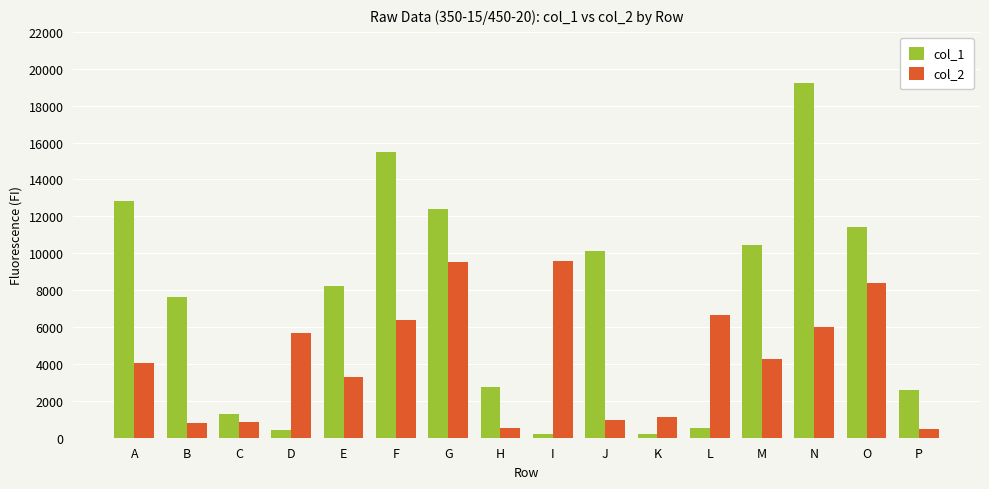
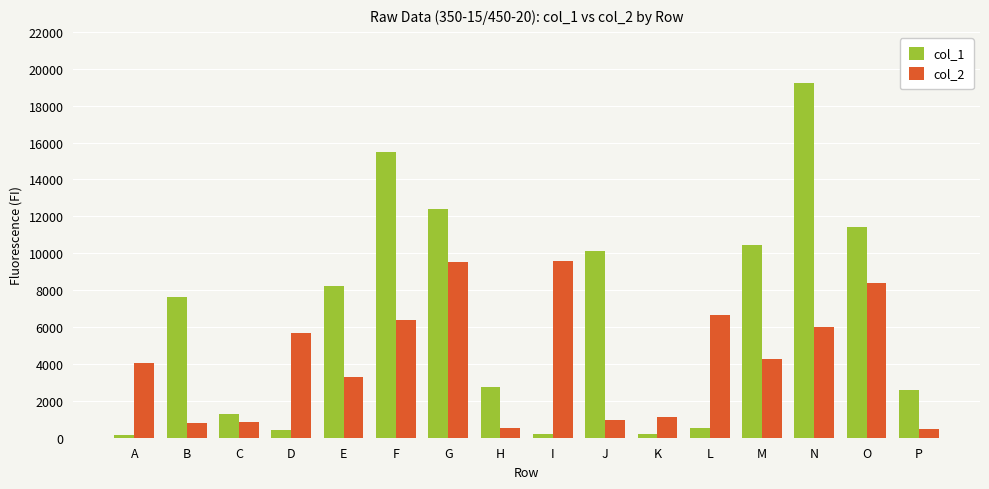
col_1, A: 12800 -> 200
